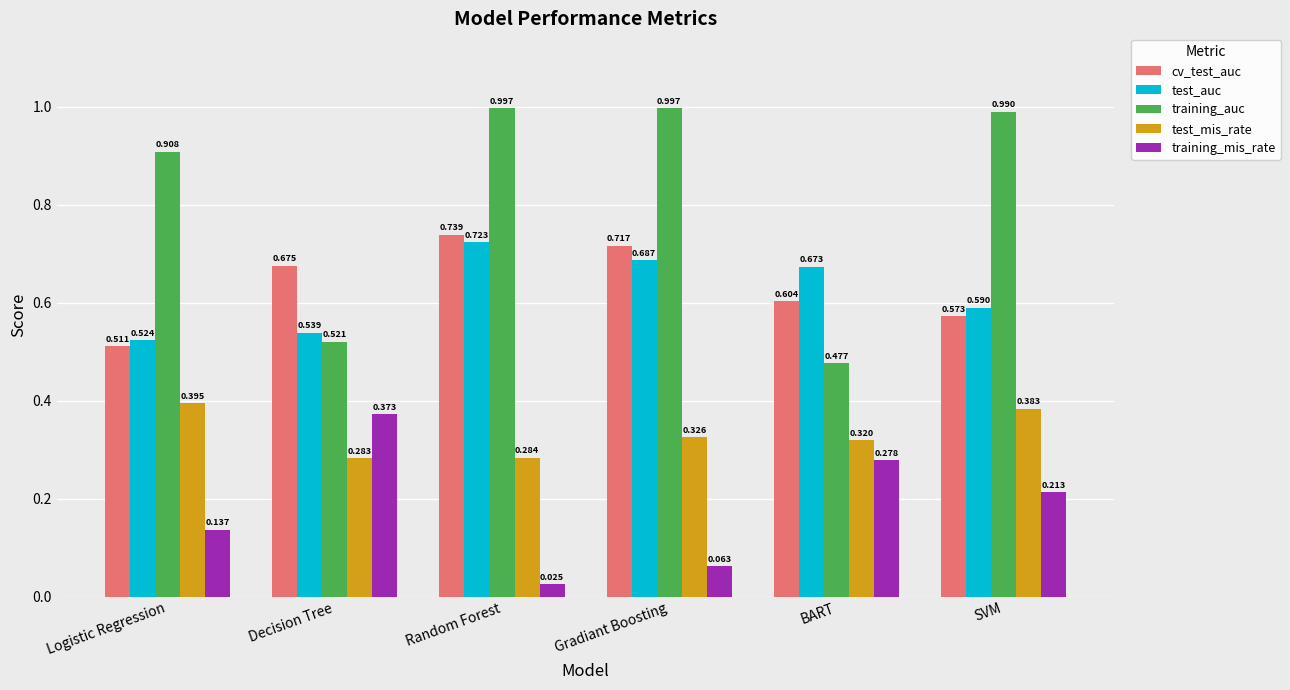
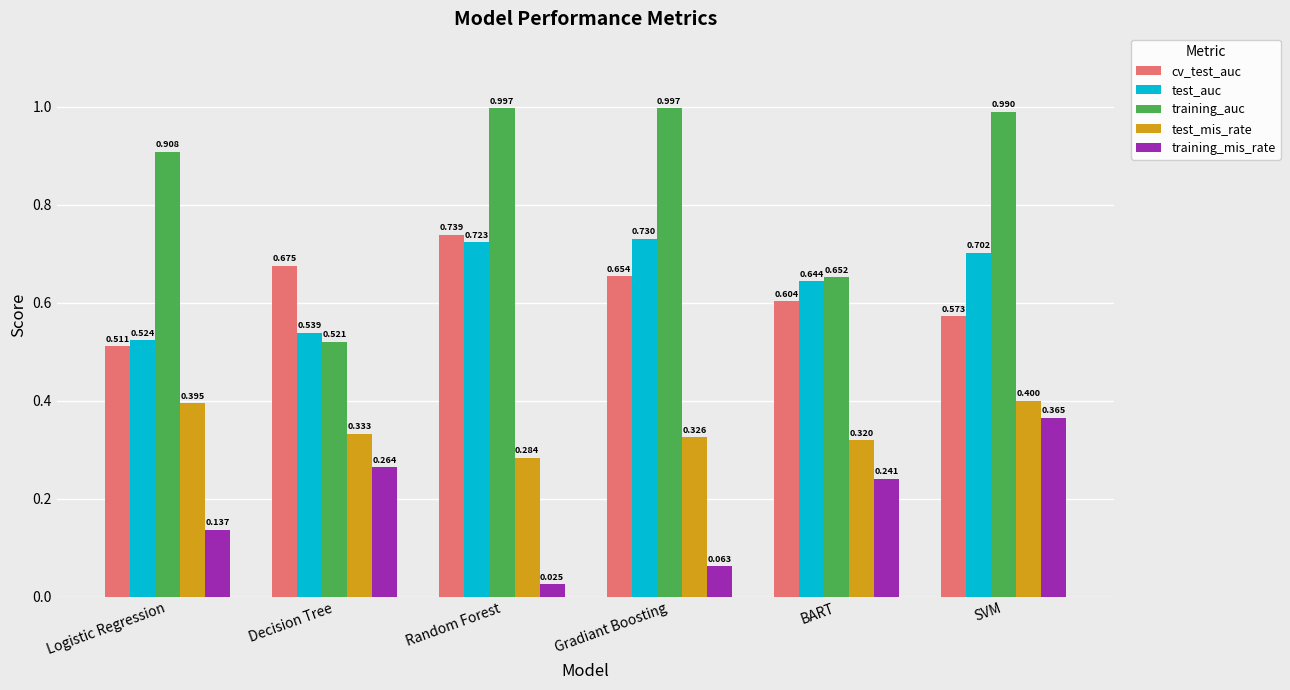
test_mis_rate, Decision Tree: 0.283 -> 0.333
training_mis_rate, Decision Tree: 0.373 -> 0.264
cv_test_auc, Gradiant Boosting: 0.717 -> 0.654
test_auc, Gradiant Boosting: 0.687 -> 0.730
test_auc, BART: 0.673 -> 0.644
training_auc, BART: 0.477 -> 0.652
training_mis_rate, BART: 0.278 -> 0.241
test_auc, SVM: 0.590 -> 0.702
test_mis_rate, SVM: 0.383 -> 0.400
training_mis_rate, SVM: 0.213 -> 0.365
